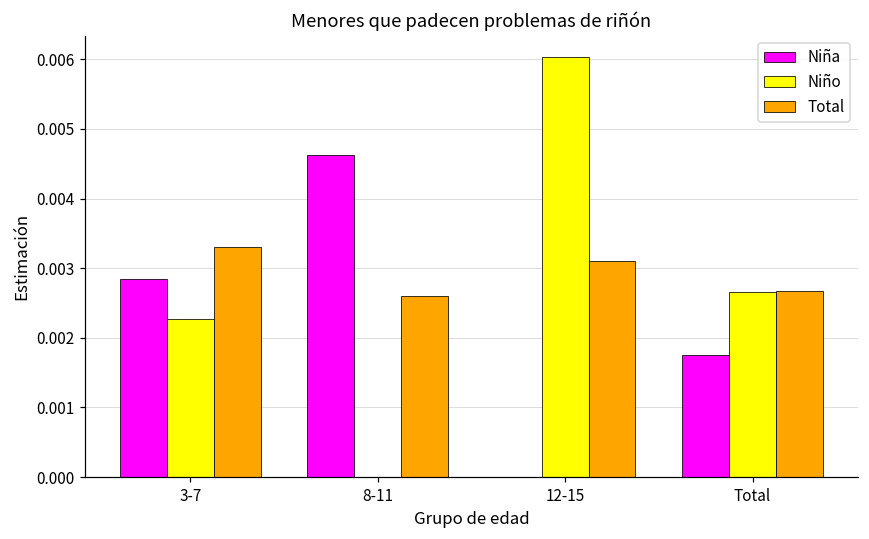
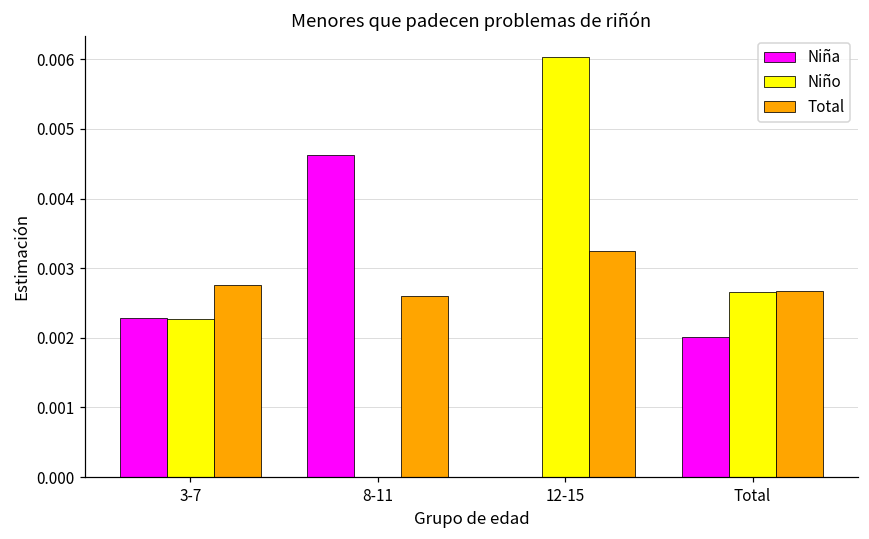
Niña, 3-7: 0.0028 -> 0.0023
Total, 3-7: 0.0033 -> 0.0028
Total, 12-15: 0.0031 -> 0.0033
Niña, Total: 0.0018 -> 0.0020
